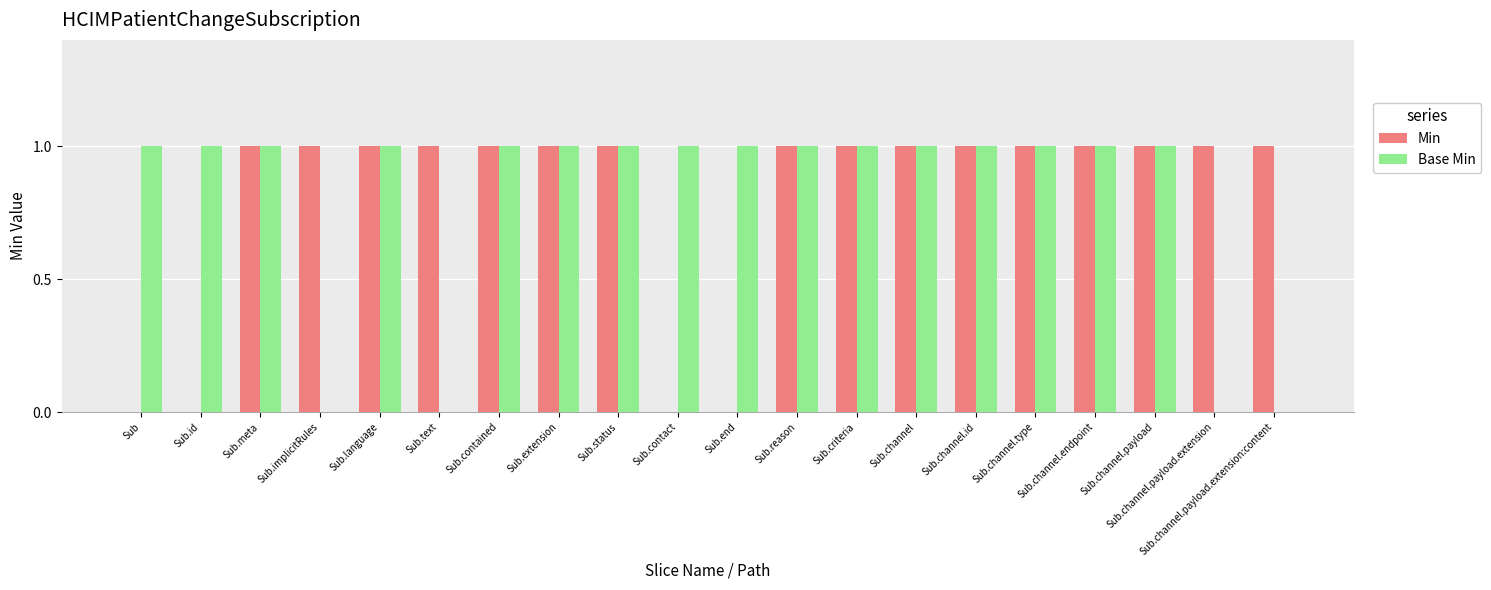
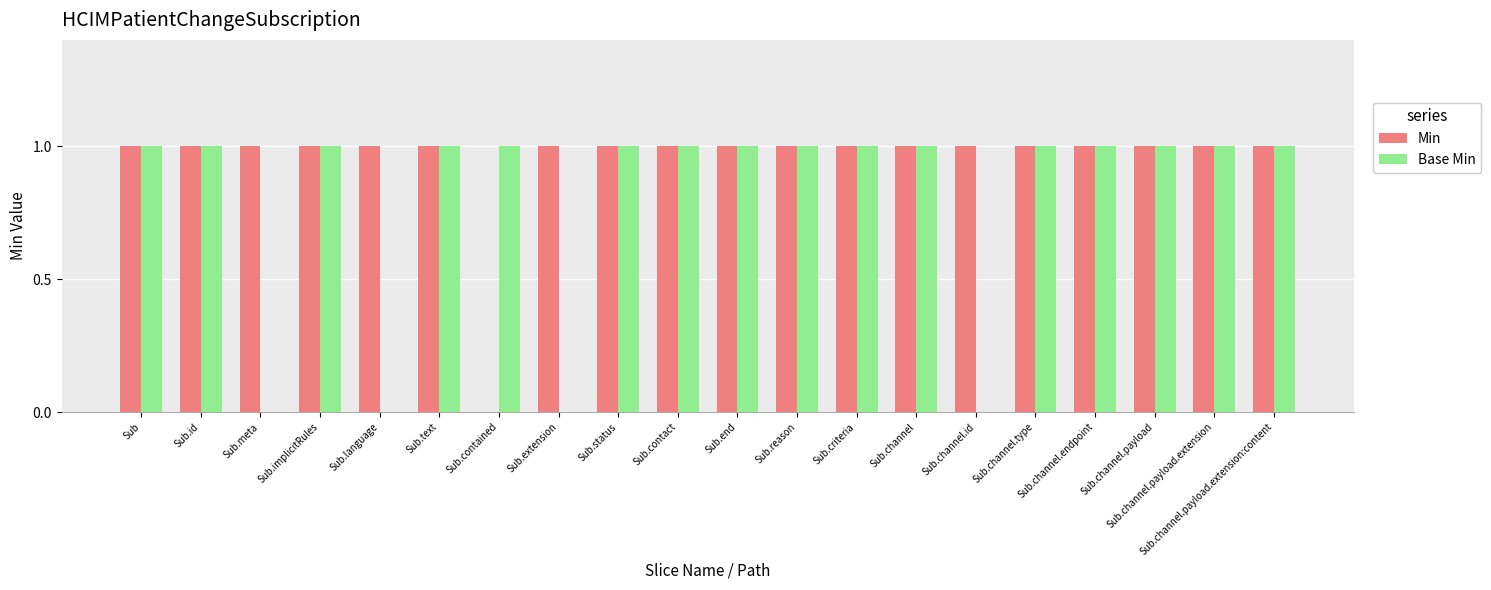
Min, Sub: 0 -> 1
Min, Sub.id: 0 -> 1
Base Min, Sub.meta: 1 -> 0
Base Min, Sub.implicitRules: 0 -> 1
Base Min, Sub.language: 1 -> 0
Base Min, Sub.text: 0 -> 1
Min, Sub.contained: 1 -> 0
Base Min, Sub.extension: 1 -> 0
Min, Sub.contact: 0 -> 1
Min, Sub.end: 0 -> 1
Base Min, Sub.channel.id: 1 -> 0
Base Min, Sub.channel.payload.extension: 0 -> 1
Base Min, Sub.channel.payload.extension:content: 0 -> 1
